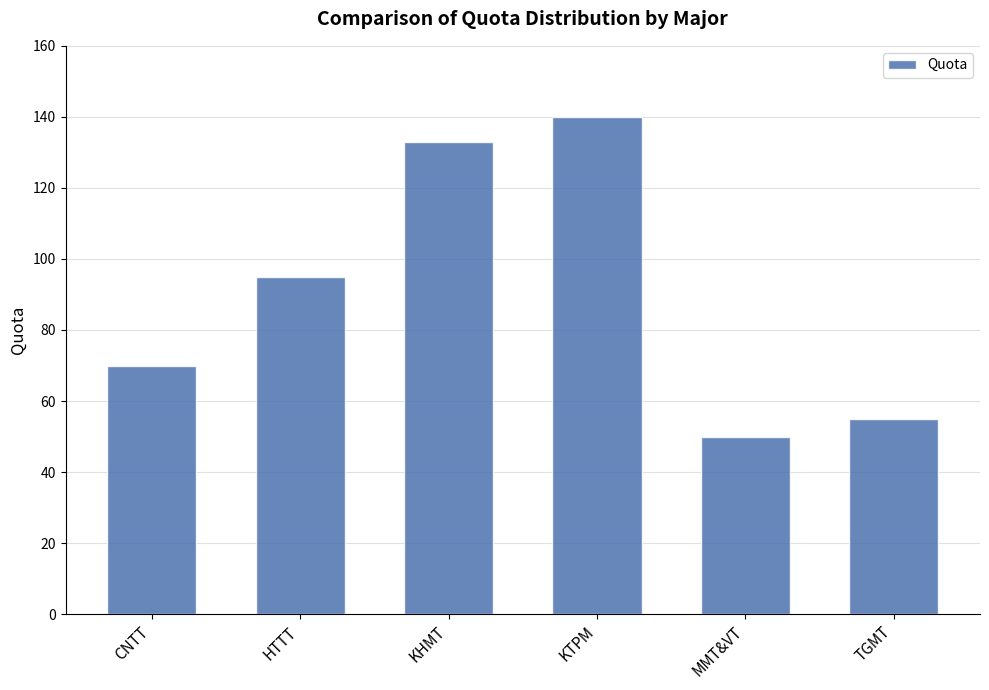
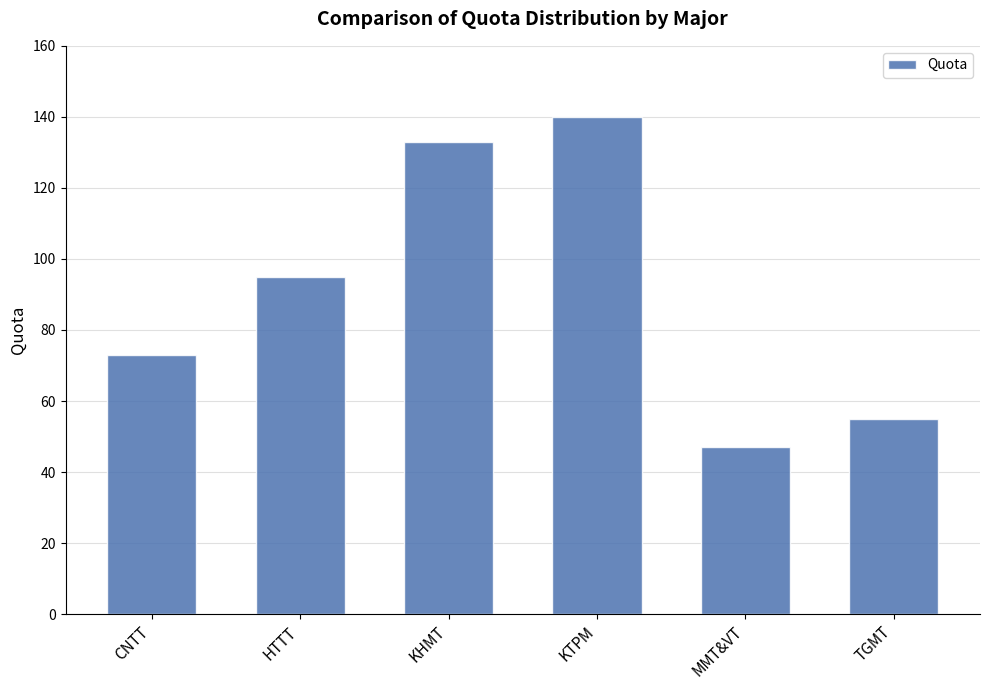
CNTT: 70 -> 73
MMT&VT: 50 -> 47
